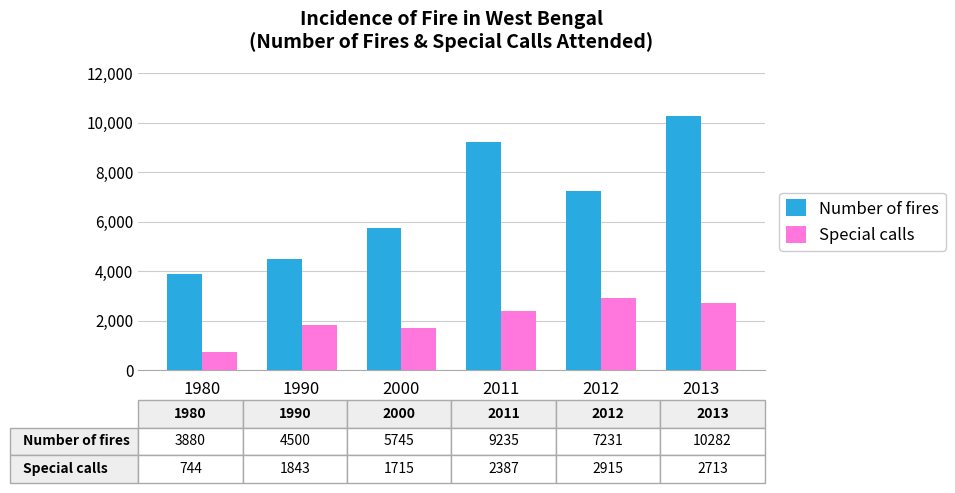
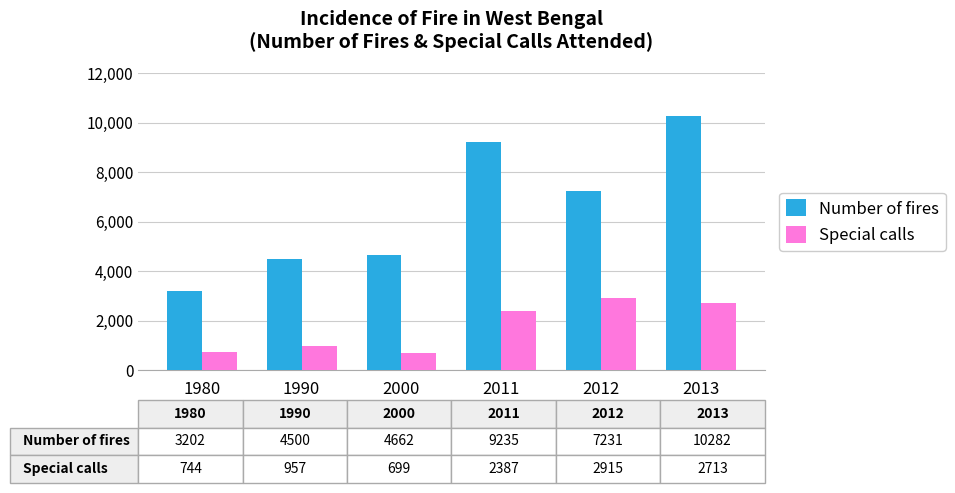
Number of fires, 1980: 3880 -> 3202
Special calls, 1990: 1843 -> 957
Number of fires, 2000: 5745 -> 4662
Special calls, 2000: 1715 -> 699
